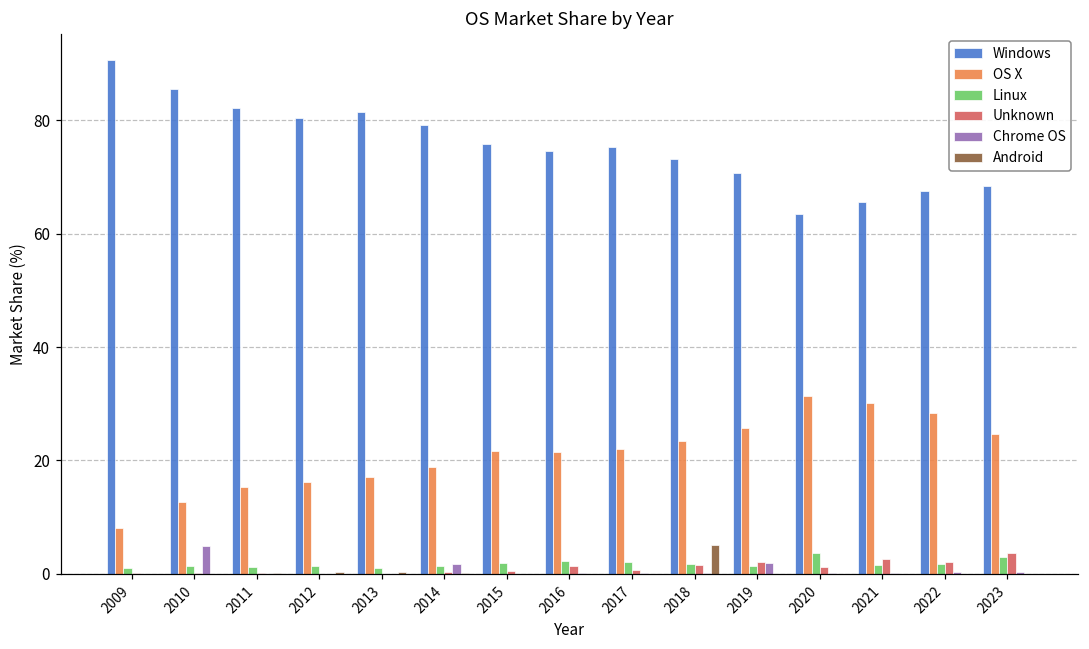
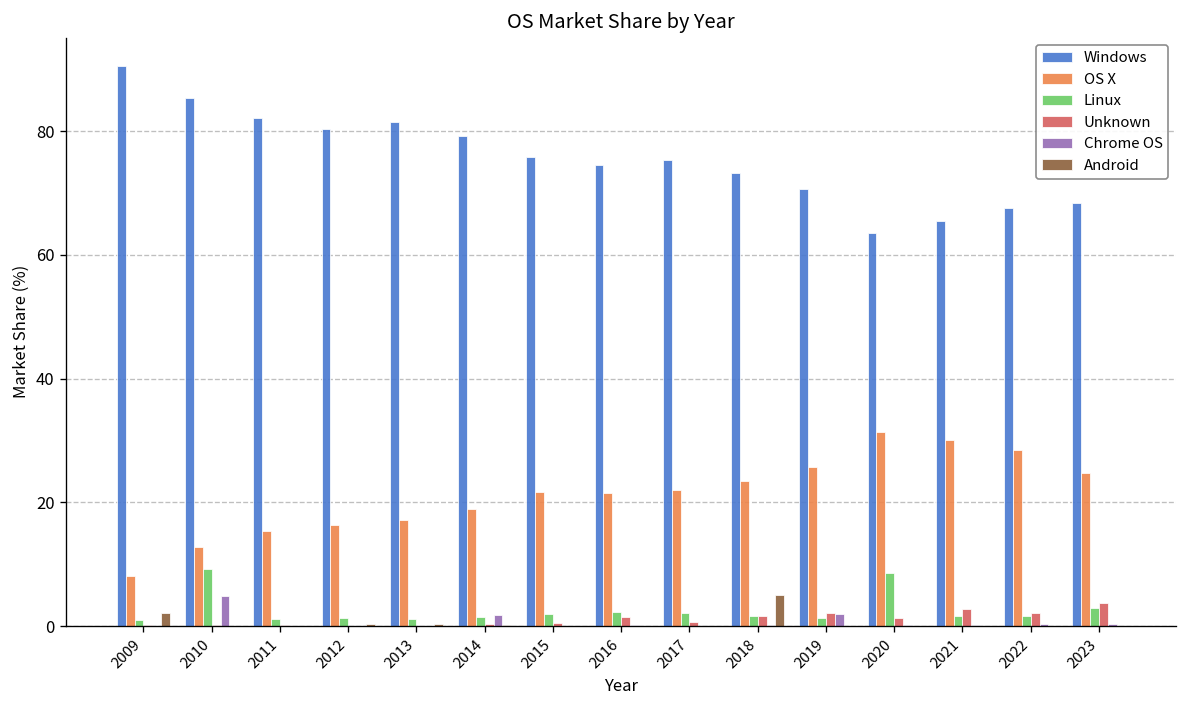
Android, 2009: 0 -> 2
Linux, 2010: 1 -> 9
Linux, 2020: 4 -> 9
